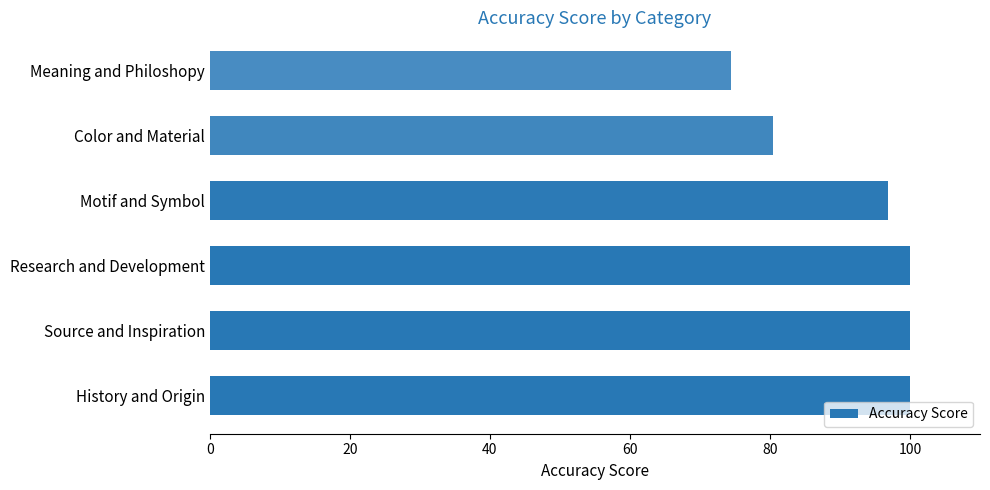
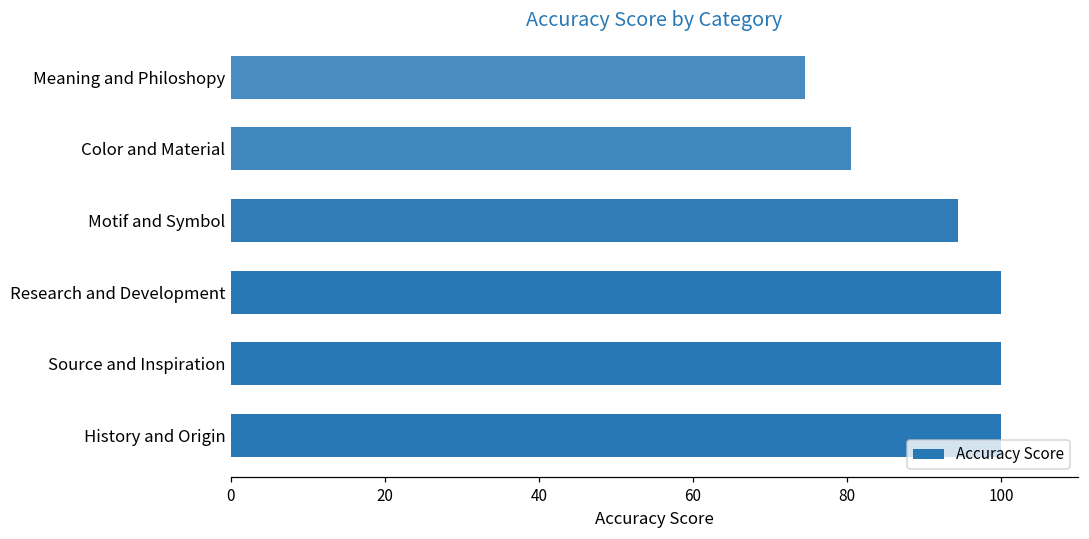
Motif and Symbol: 97 -> 94
